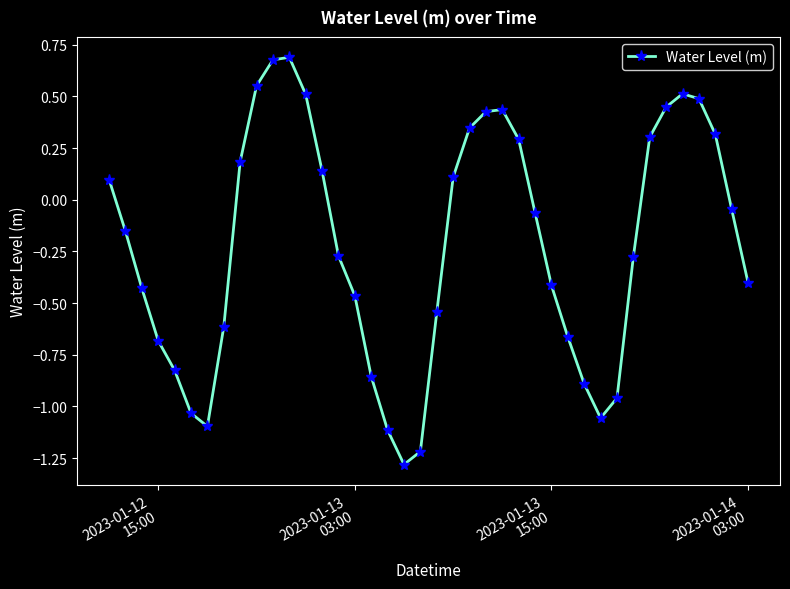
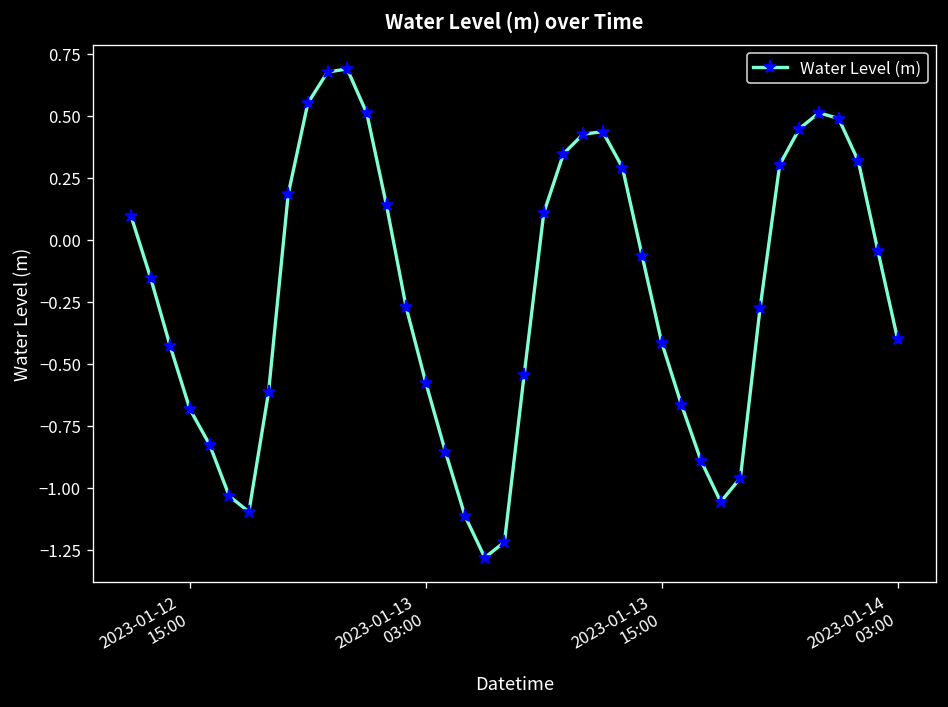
2023-01-13 03:00: -0.46 -> -0.58
